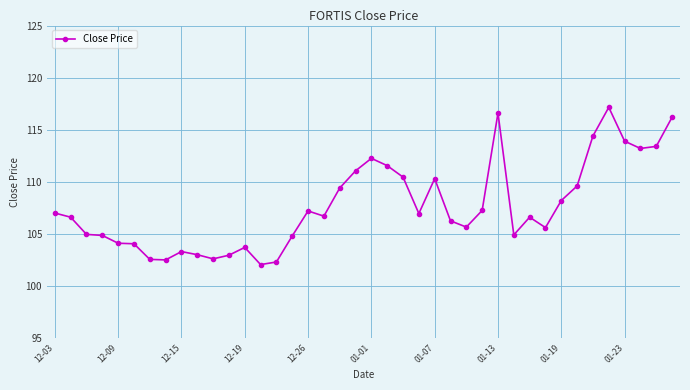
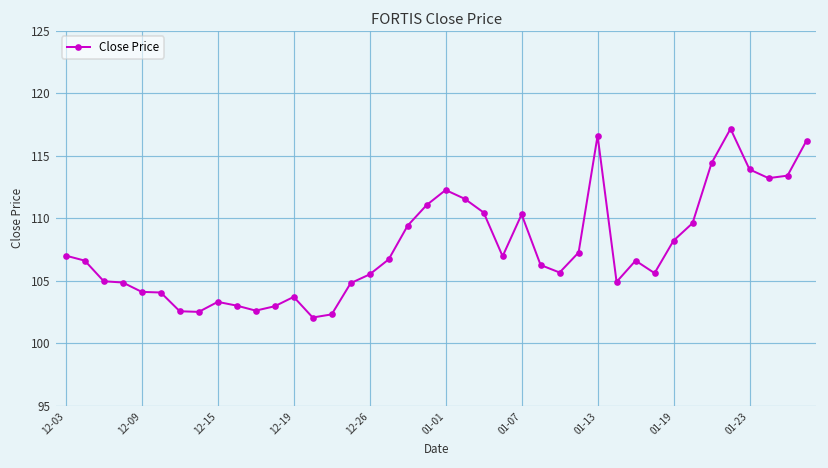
12-26: 107.2 -> 105.5
